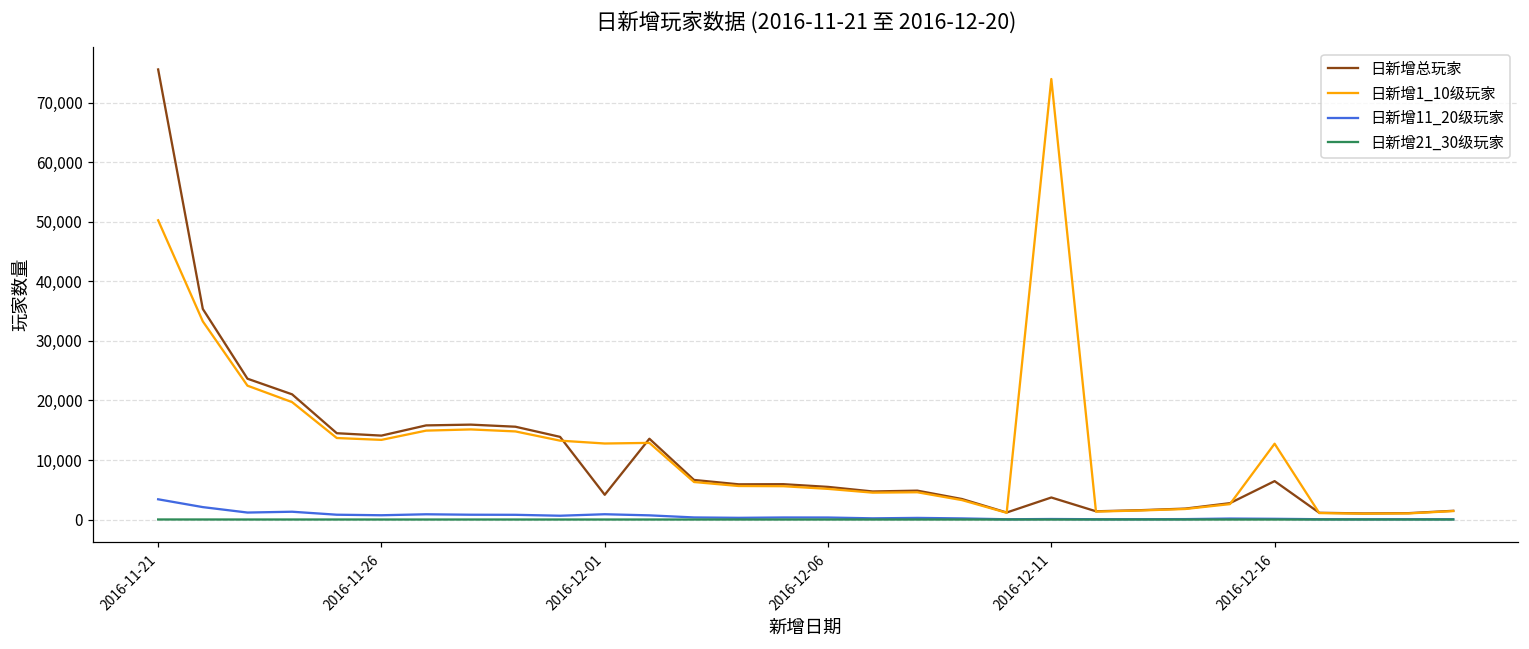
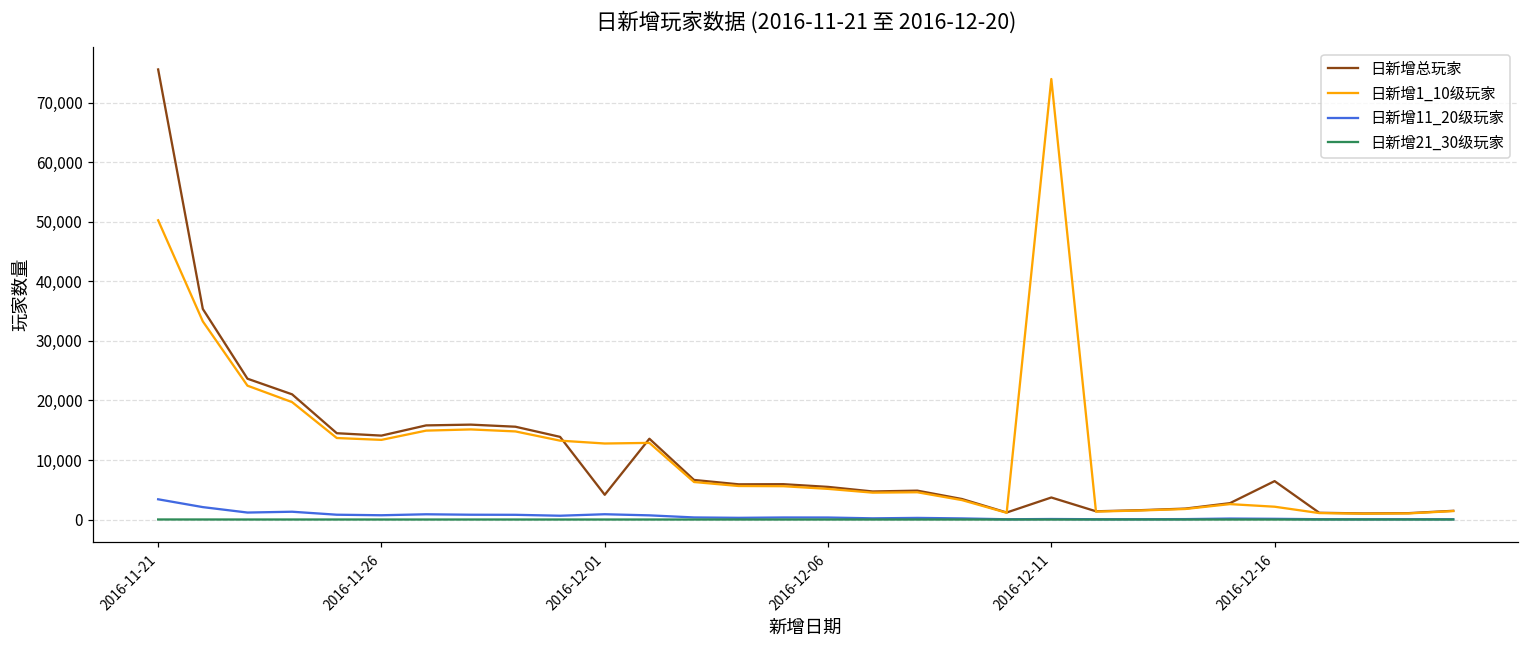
日新增1_10级玩家, 2016-12-16: 13,000 -> 2,000
